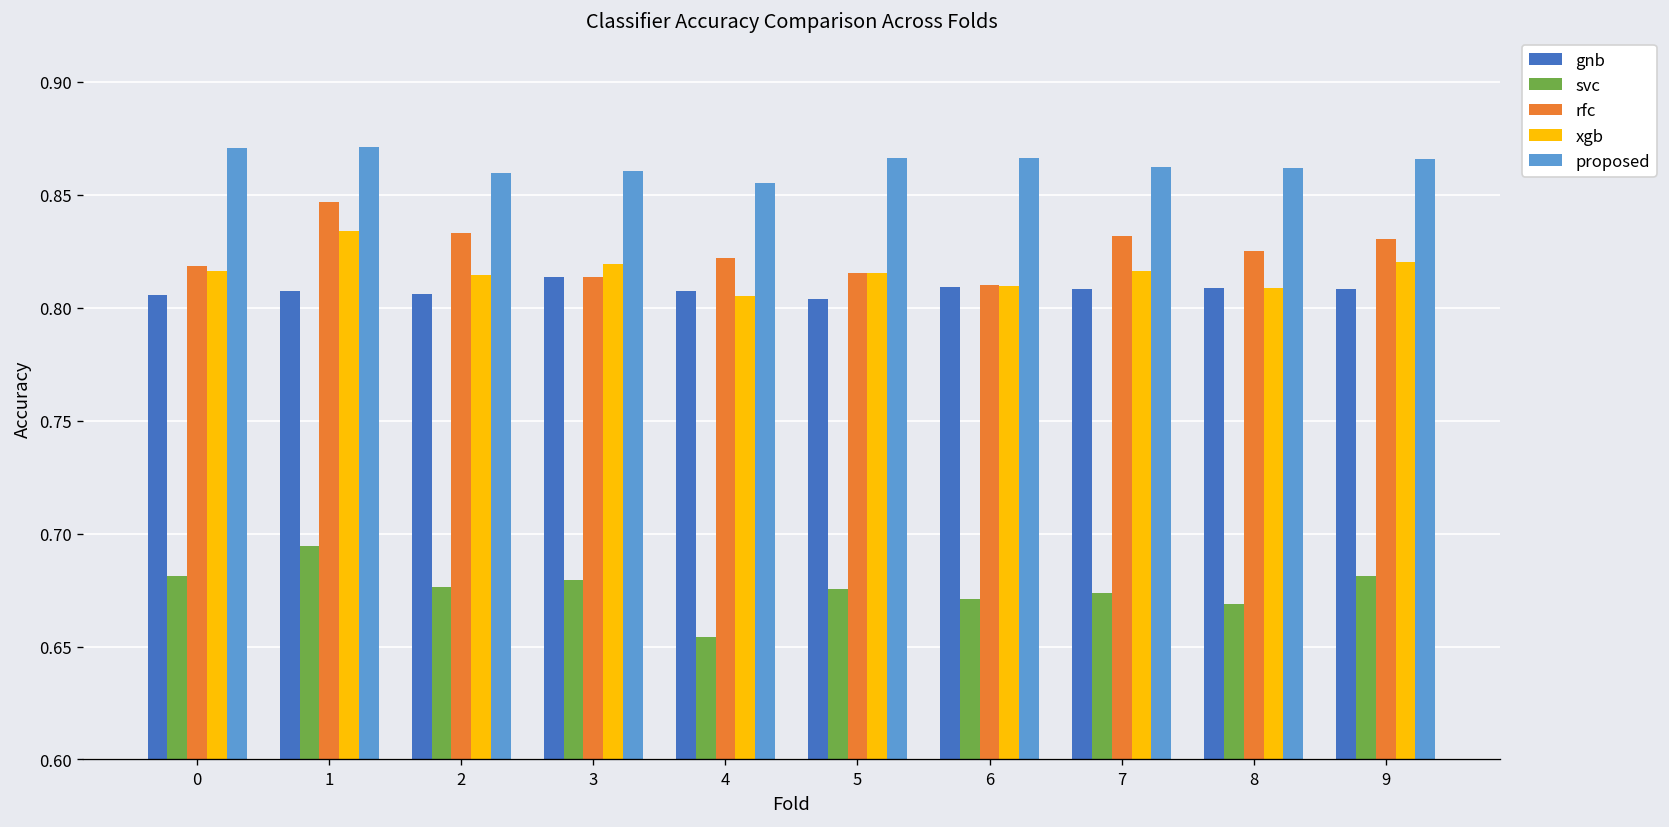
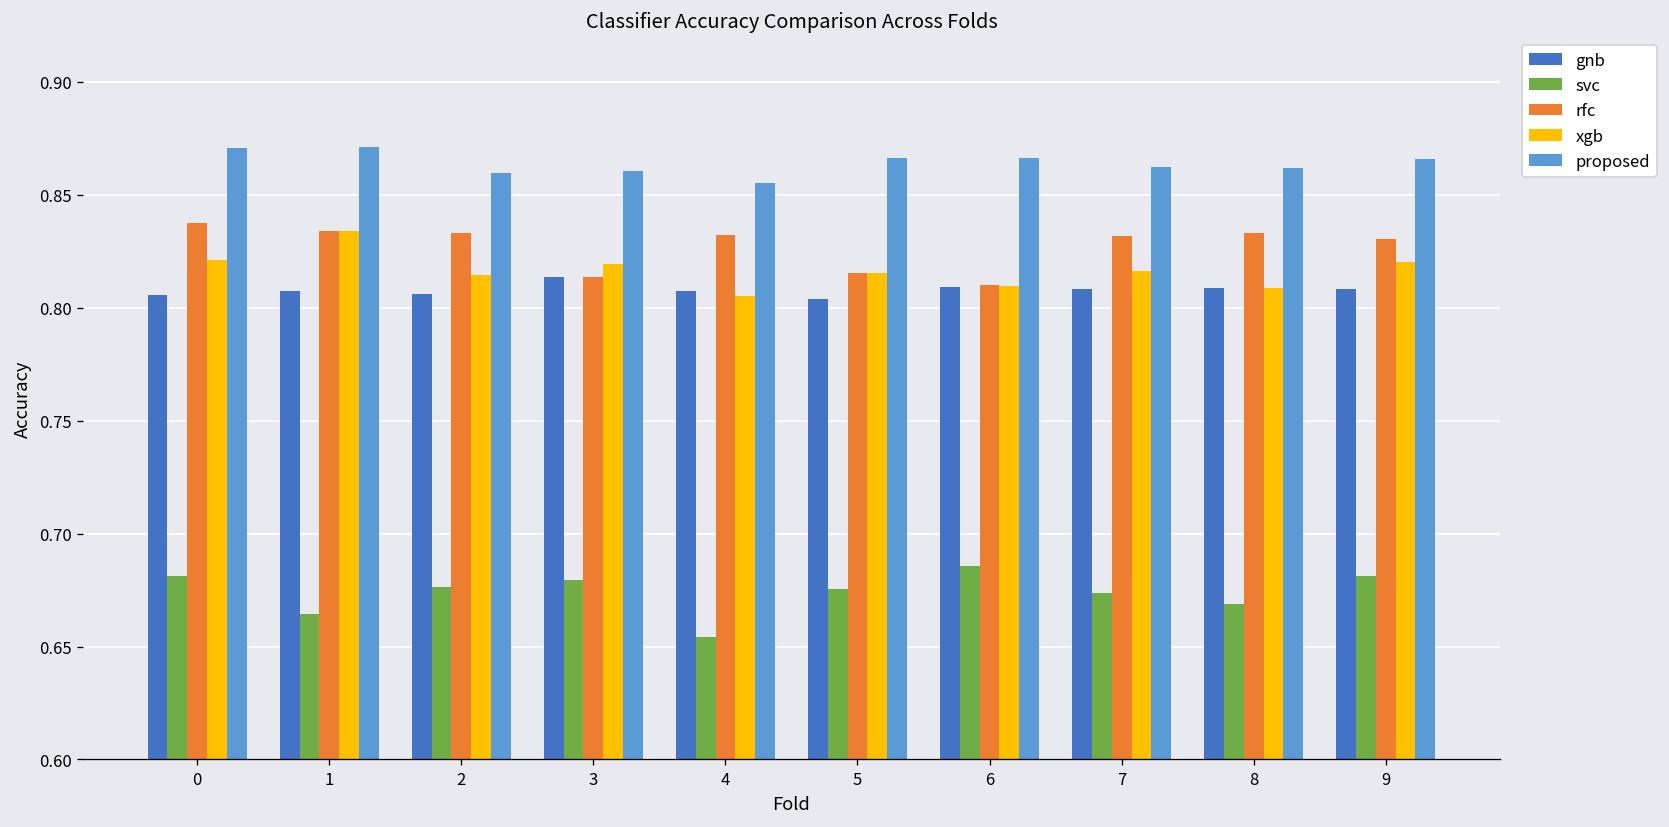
rfc, 0: 0.818 -> 0.838
xgb, 0: 0.816 -> 0.821
svc, 1: 0.694 -> 0.665
rfc, 1: 0.847 -> 0.834
rfc, 4: 0.822 -> 0.832
svc, 6: 0.671 -> 0.685
rfc, 8: 0.825 -> 0.833
